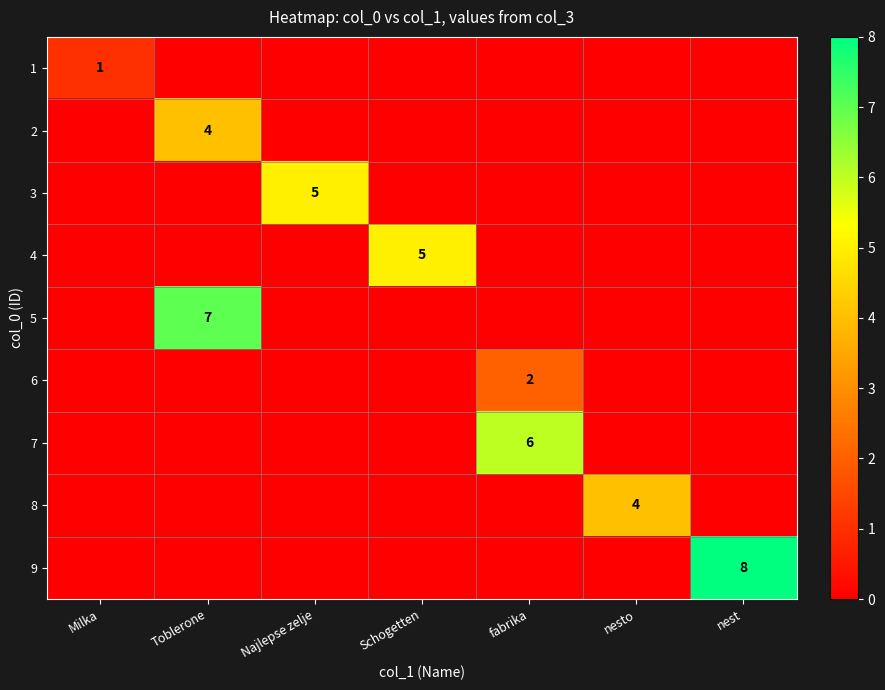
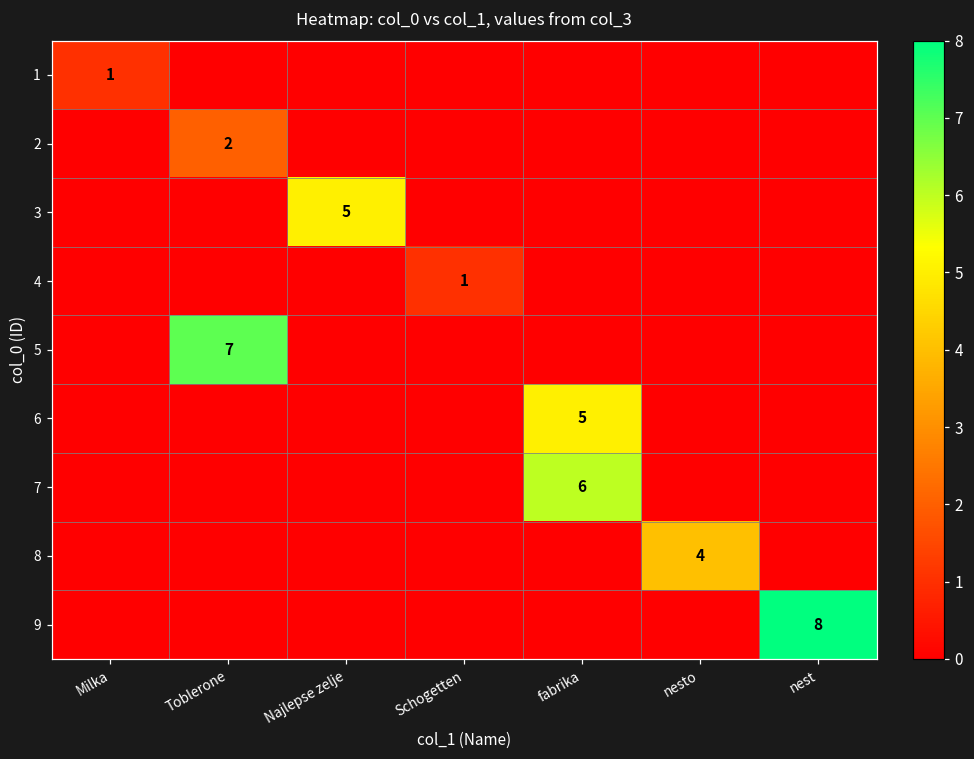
2, Toblerone: 4 -> 2
4, Schogetten: 5 -> 1
6, fabrika: 2 -> 5
